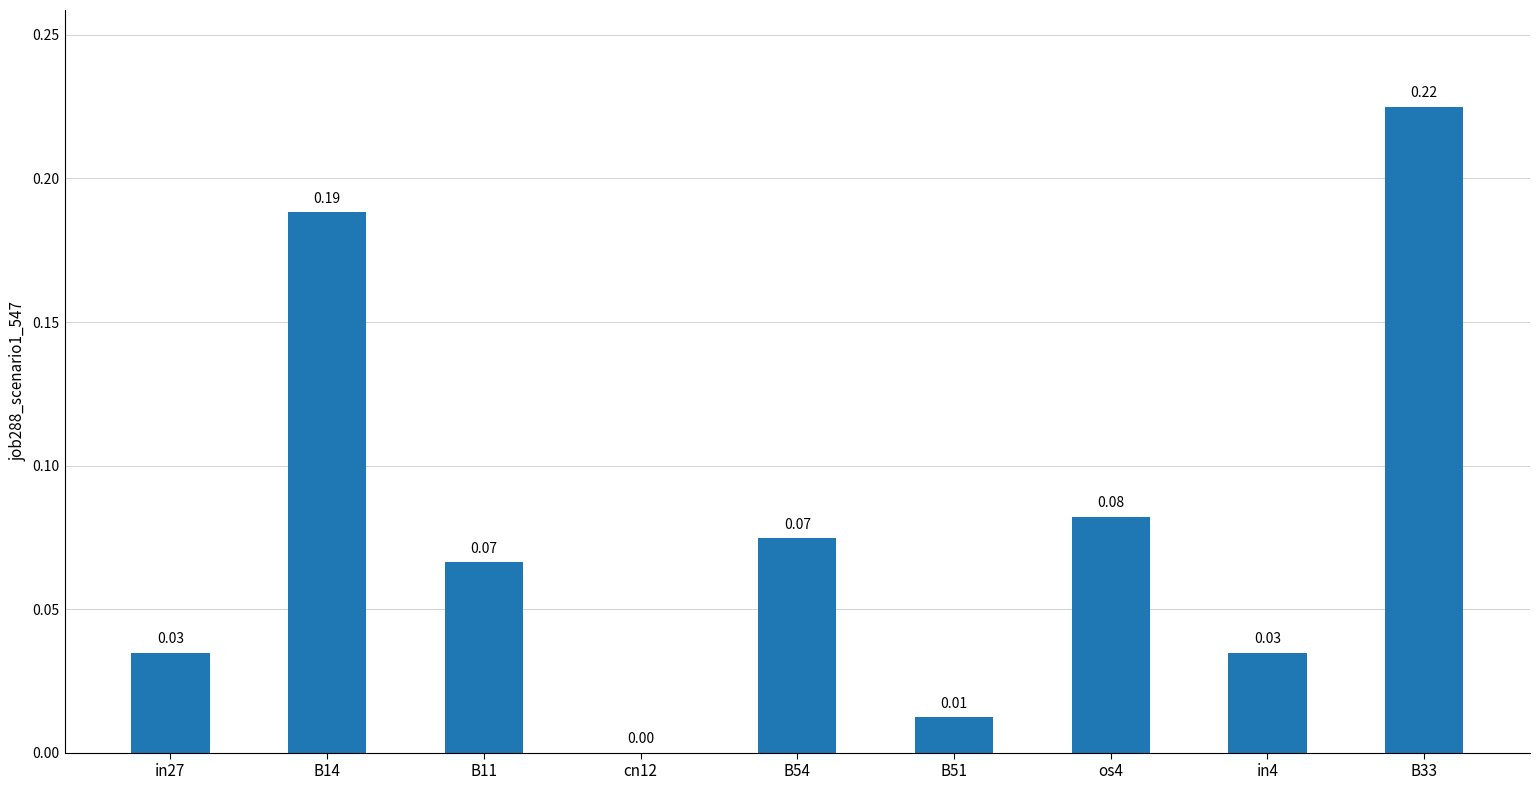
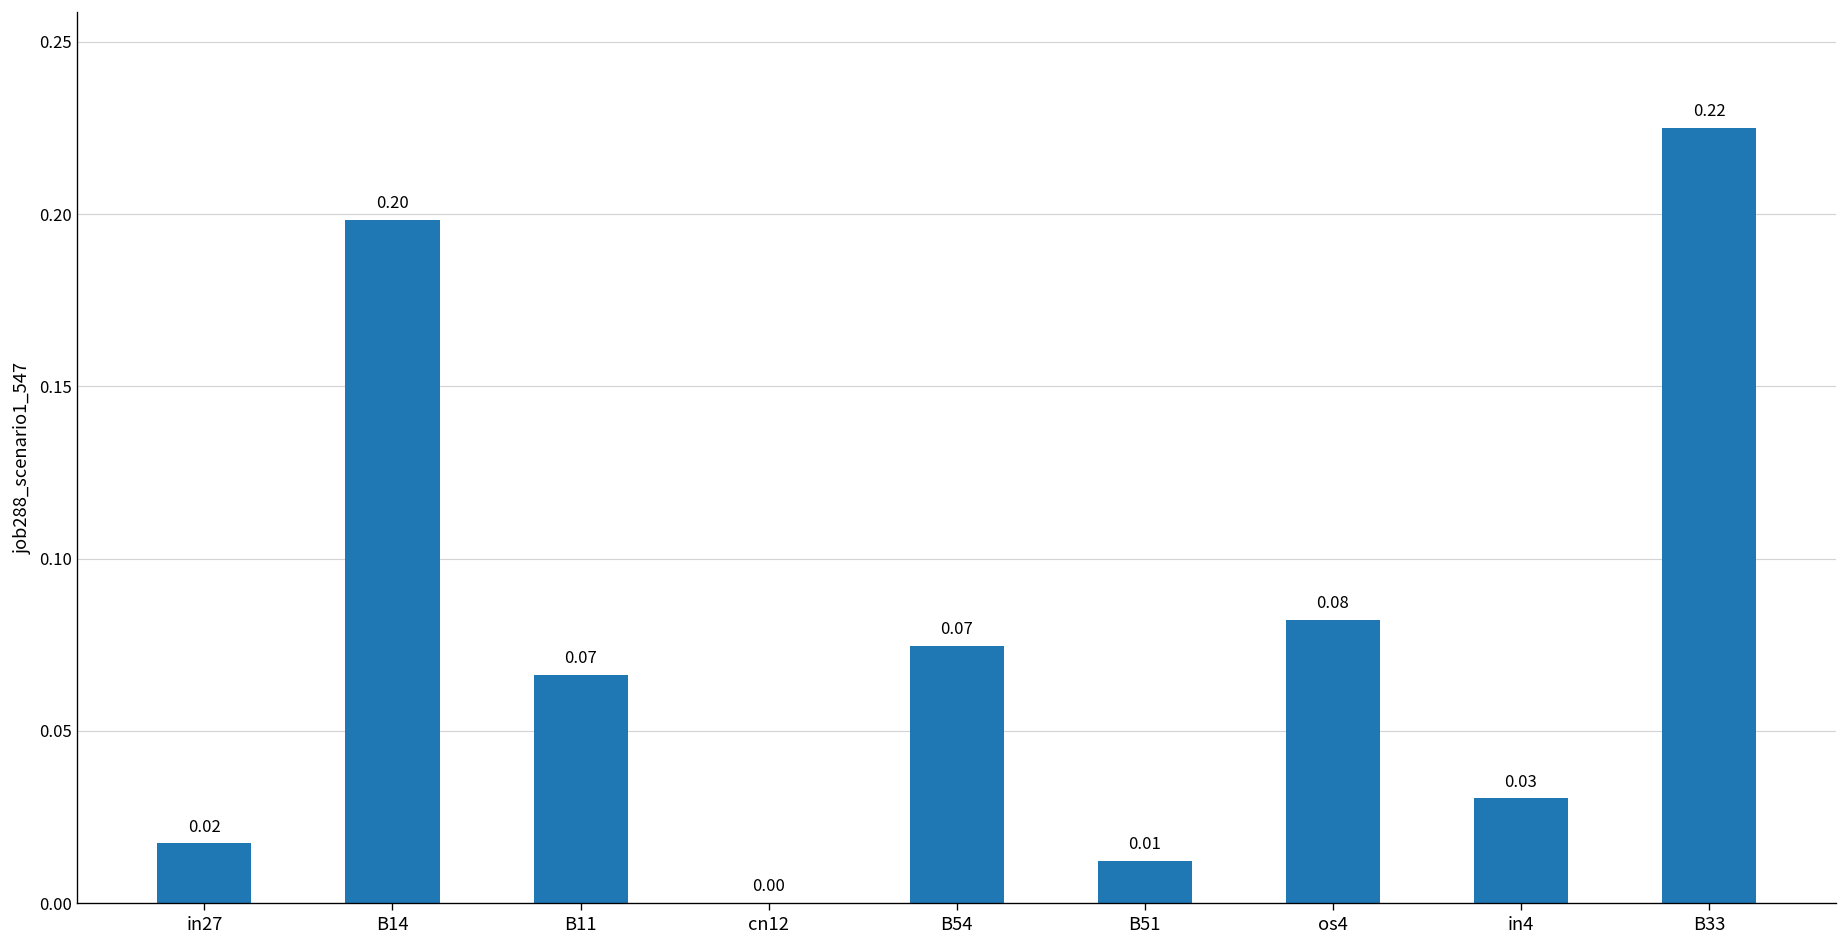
in27: 0.03 -> 0.02
B14: 0.19 -> 0.20
in4: 0.035 -> 0.030
